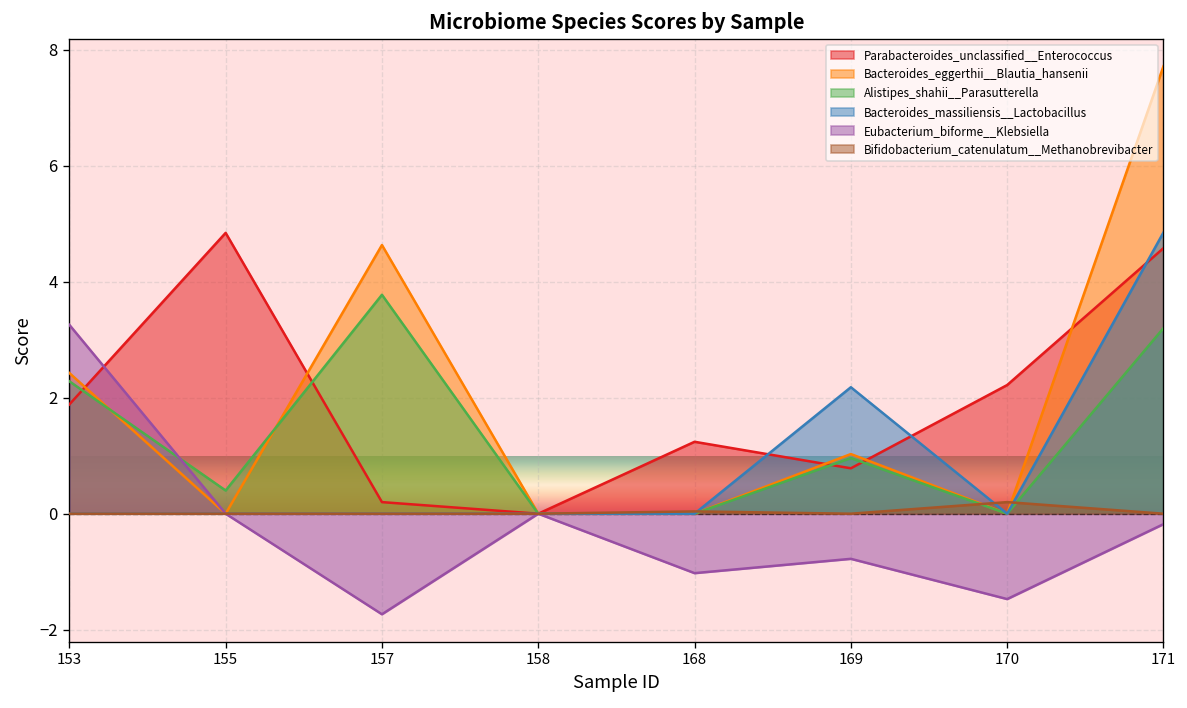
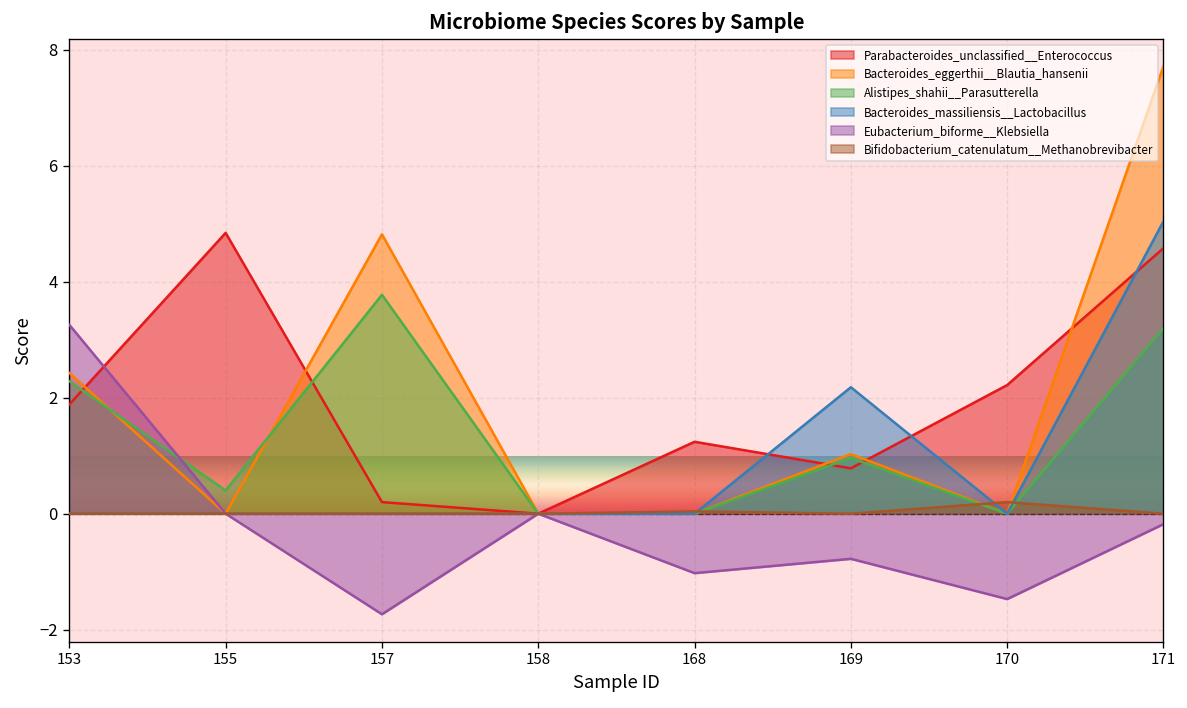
Bacteroides_eggerthii__Blautia_hansenii, 157: 4.6 -> 4.8
Bacteroides_massiliensis__Lactobacillus, 171: 4.9 -> 5.0
